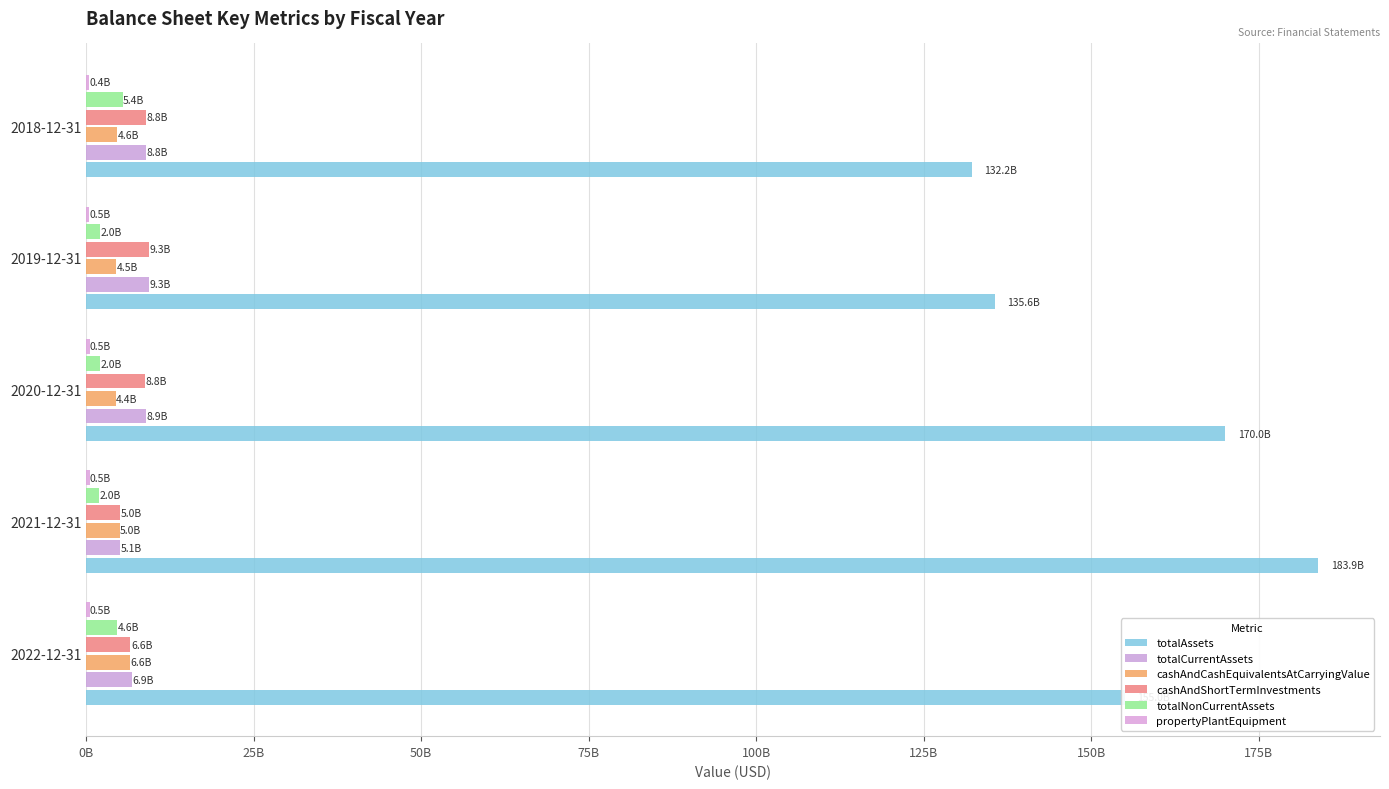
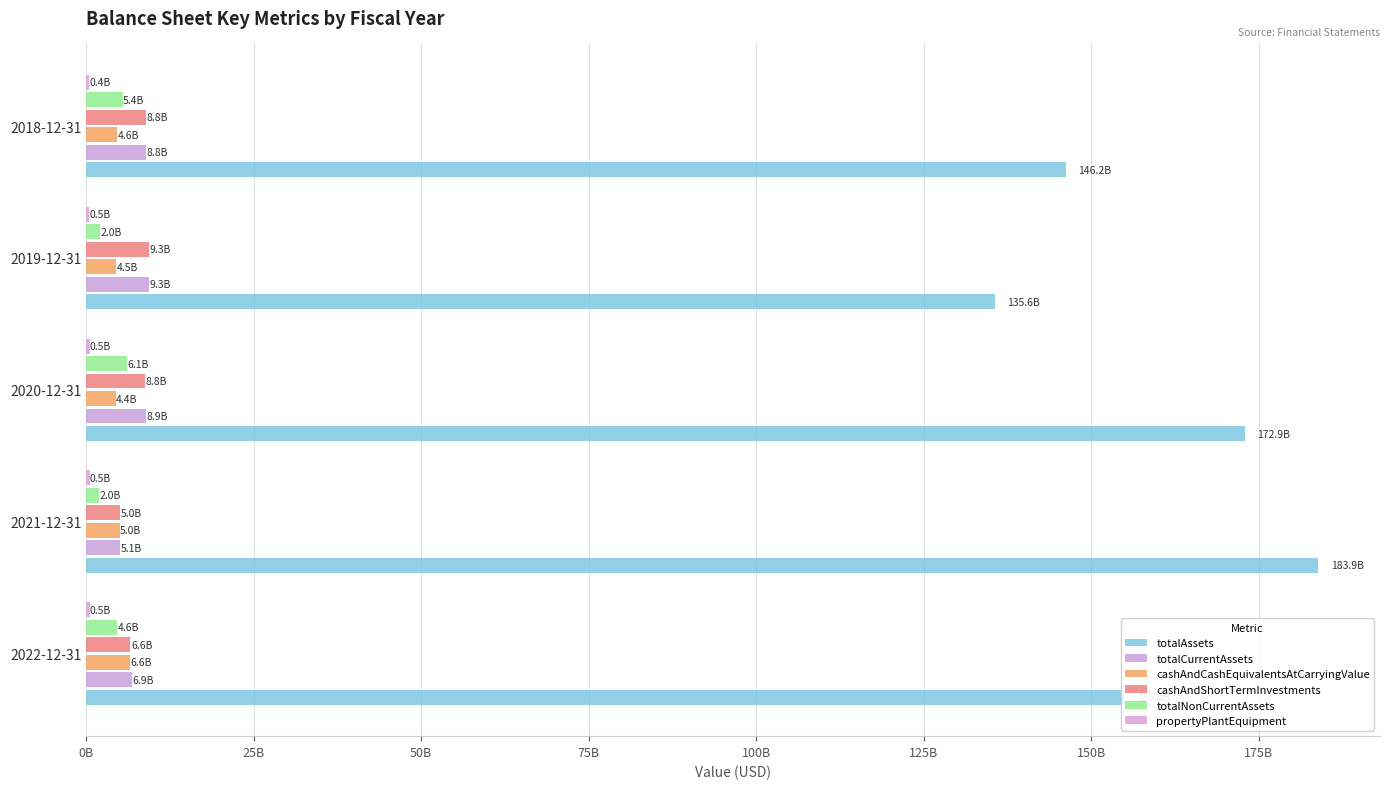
totalAssets, 2018-12-31: 132.2B -> 146.2B
totalNonCurrentAssets, 2020-12-31: 2.0B -> 6.1B
totalAssets, 2020-12-31: 170.0B -> 172.9B
